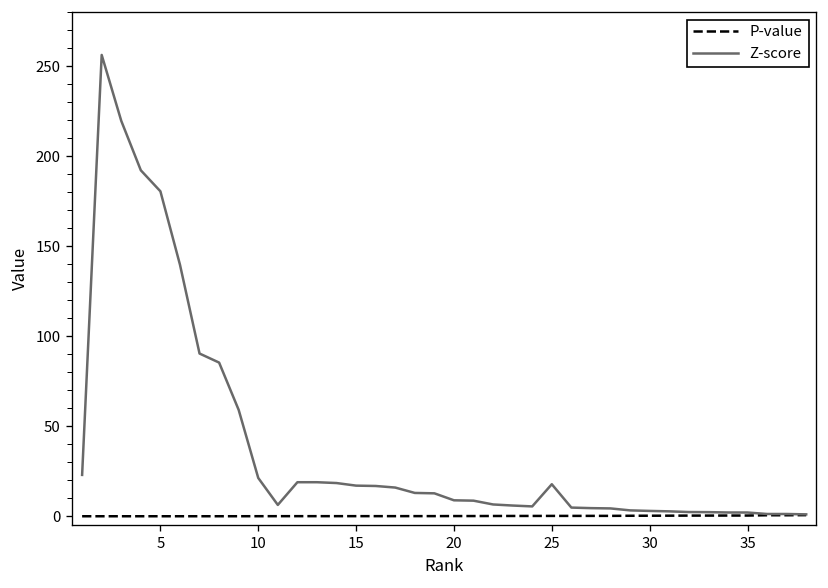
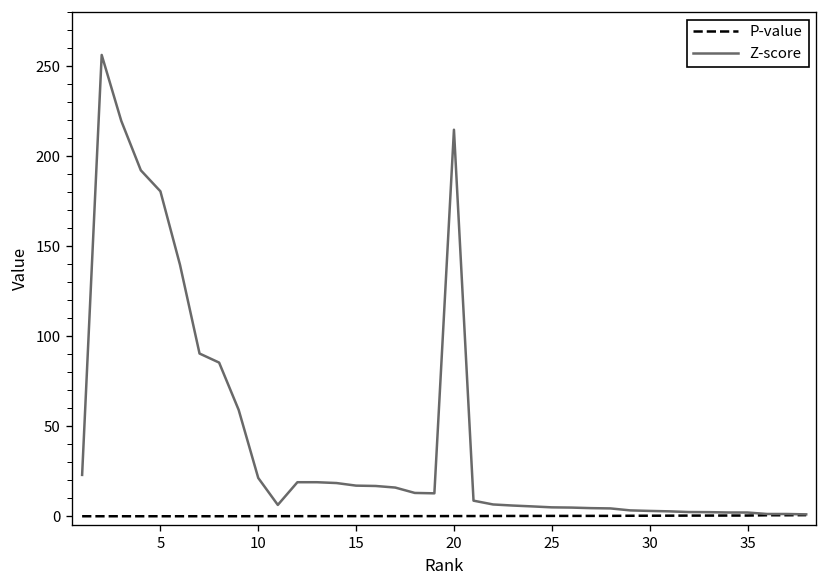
Z-score, 20: 9 -> 215
Z-score, 25: 18 -> 5
